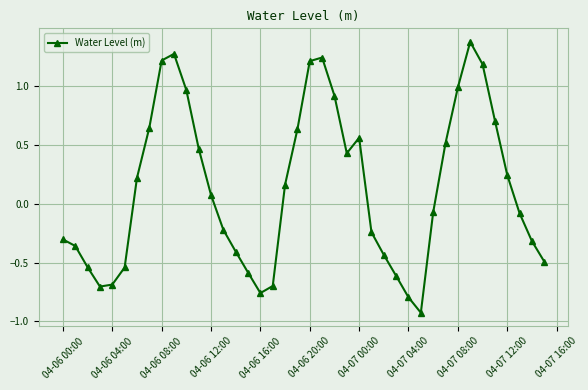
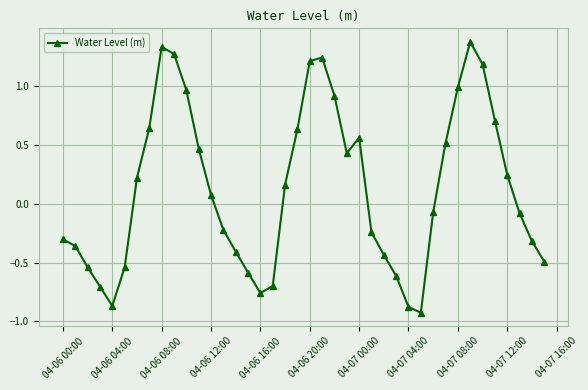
04-06 04:00: -0.69 -> -0.87
04-06 08:00: 1.22 -> 1.33
04-07 04:00: -0.80 -> -0.88
